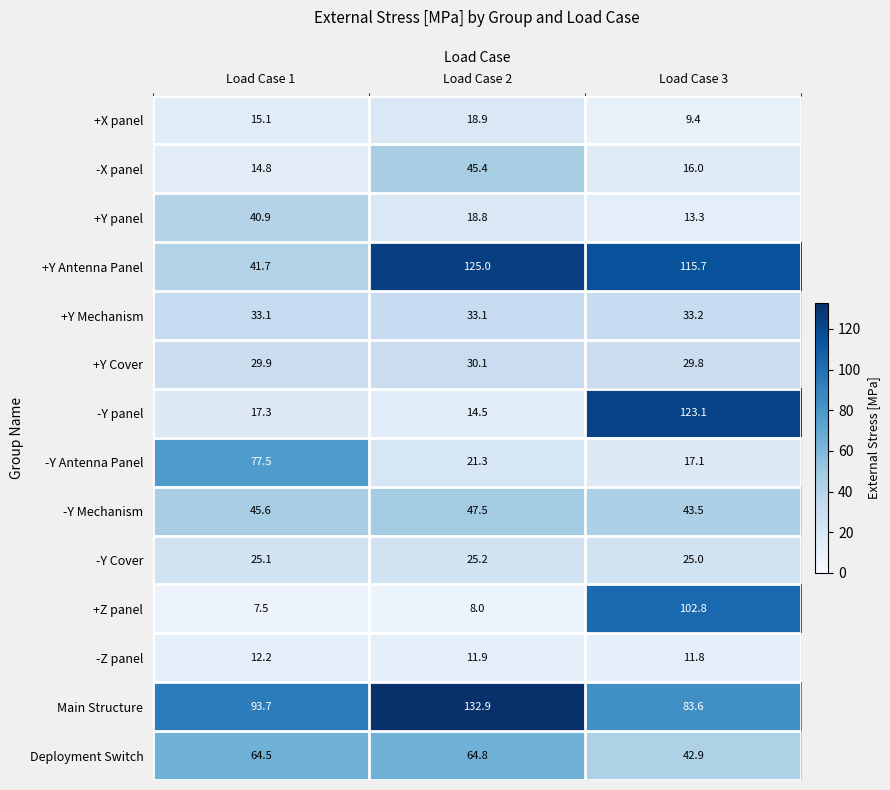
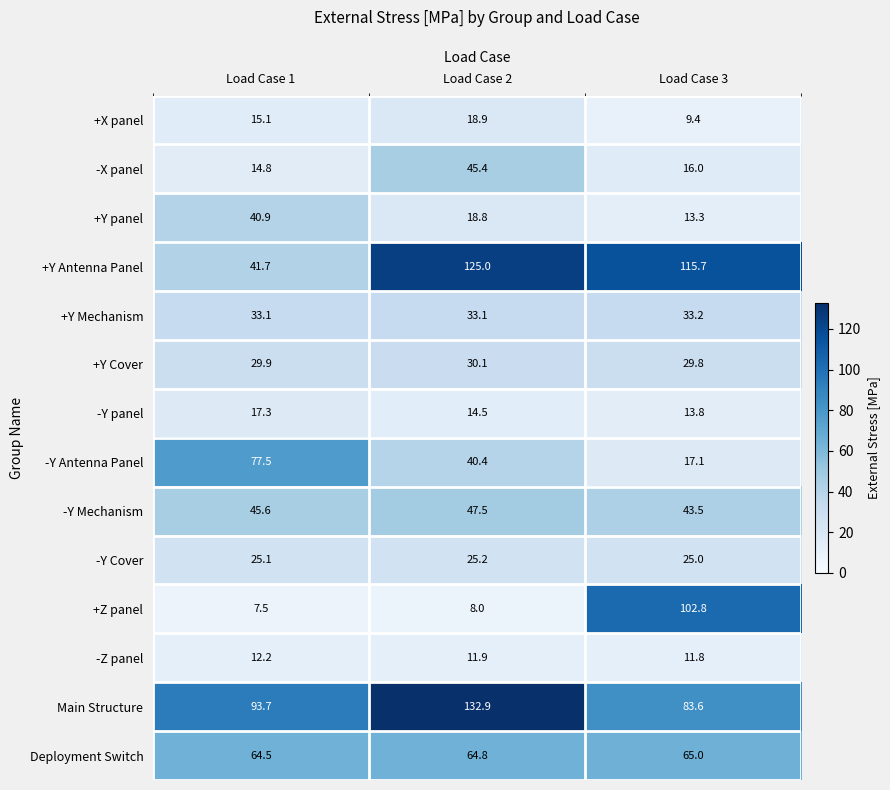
-Y panel, Load Case 3: 123.1 -> 13.8
-Y Antenna Panel, Load Case 2: 21.3 -> 40.4
Deployment Switch, Load Case 3: 42.9 -> 65.0
